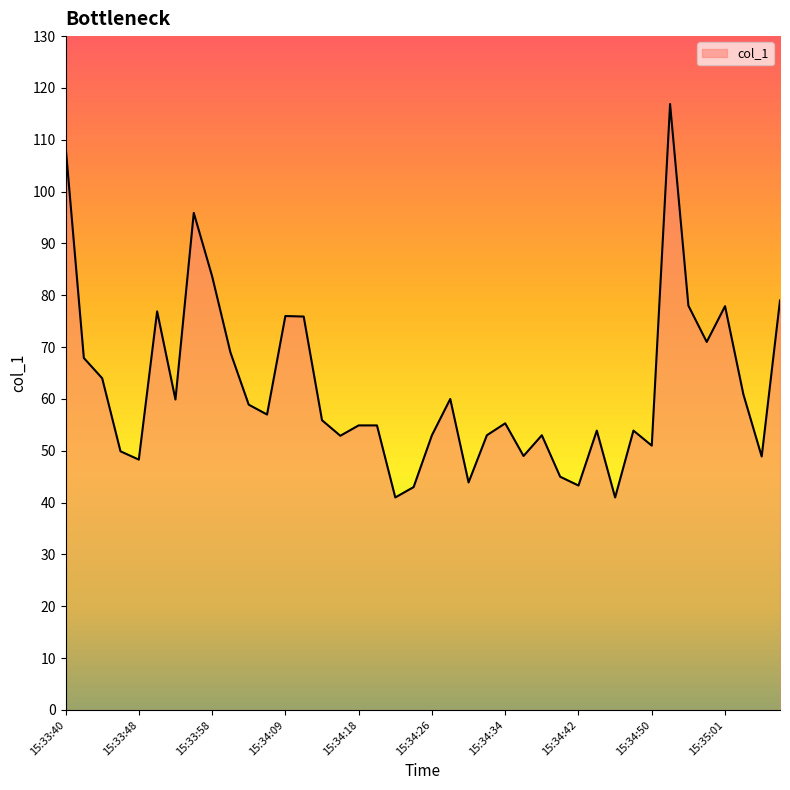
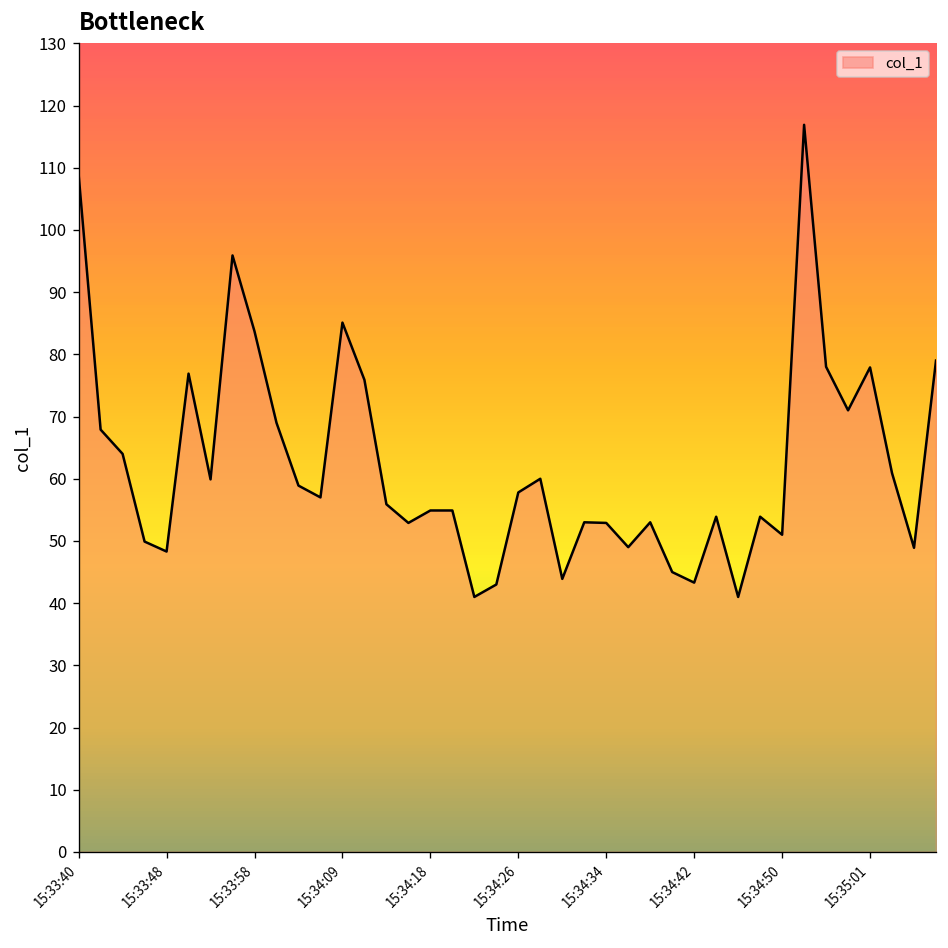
15:34:09: 76 -> 85
15:34:26: 53 -> 58
15:34:34: 55 -> 53
